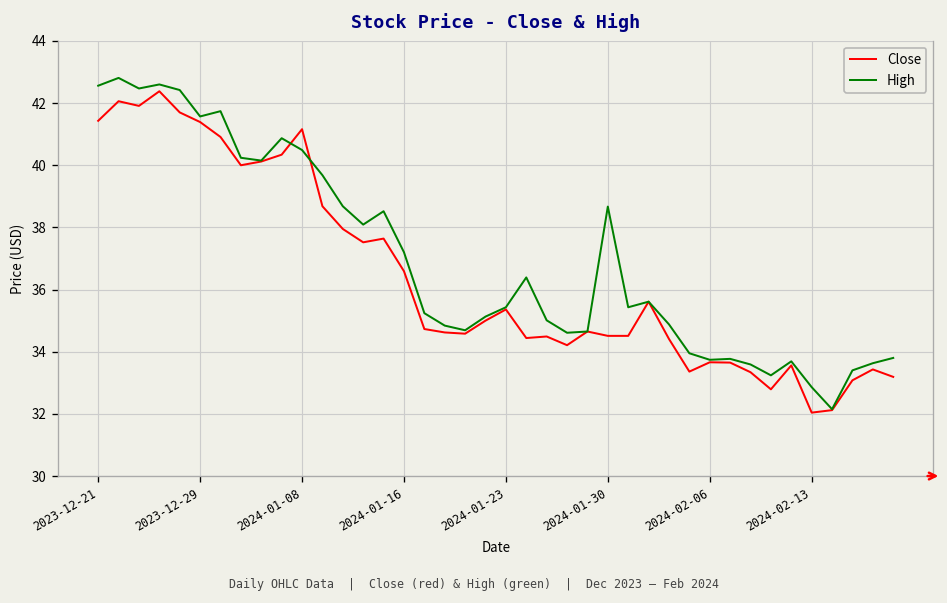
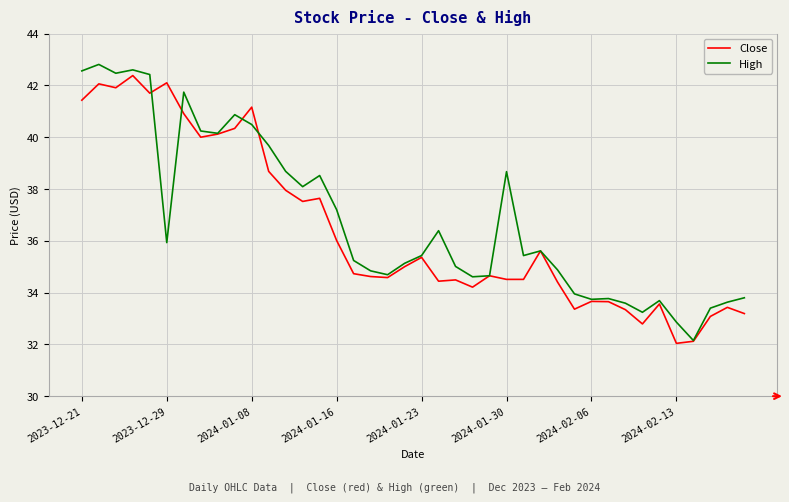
Close, 2023-12-29: 41.4 -> 42.1
High, 2023-12-29: 41.6 -> 35.9
Close, 2024-01-16: 36.6 -> 36.0
